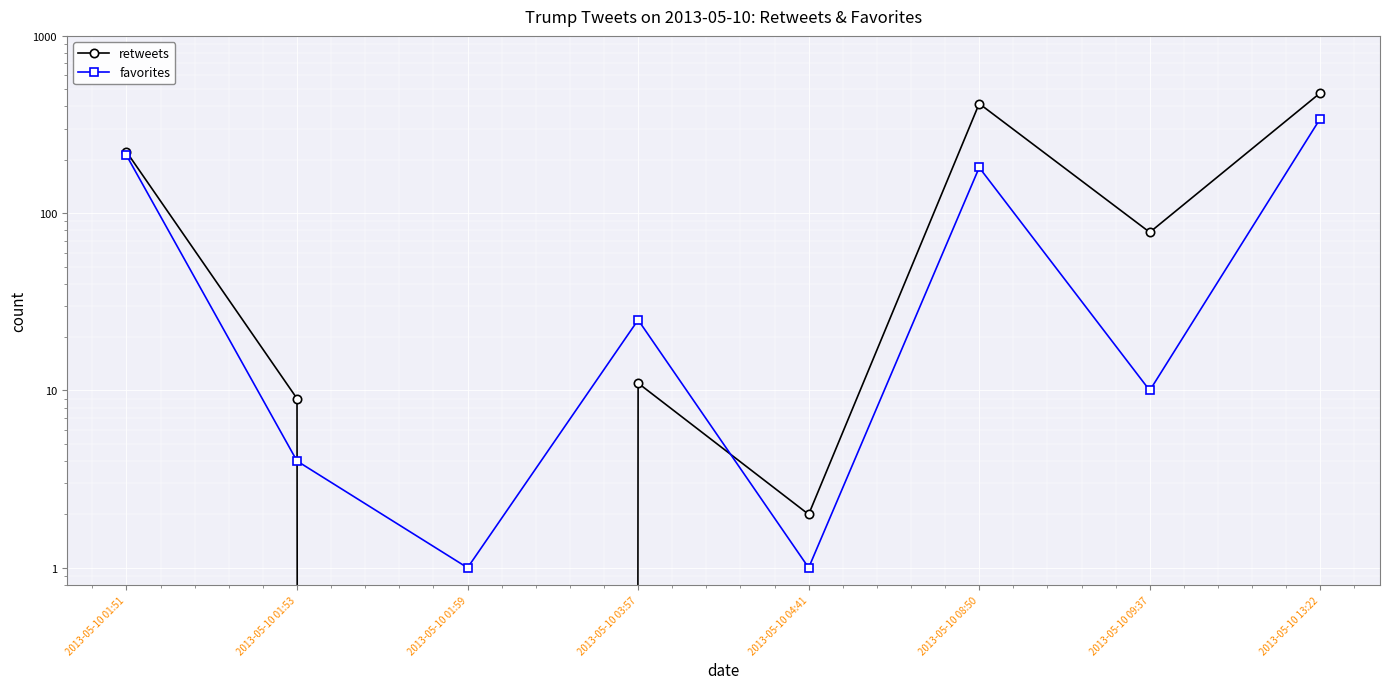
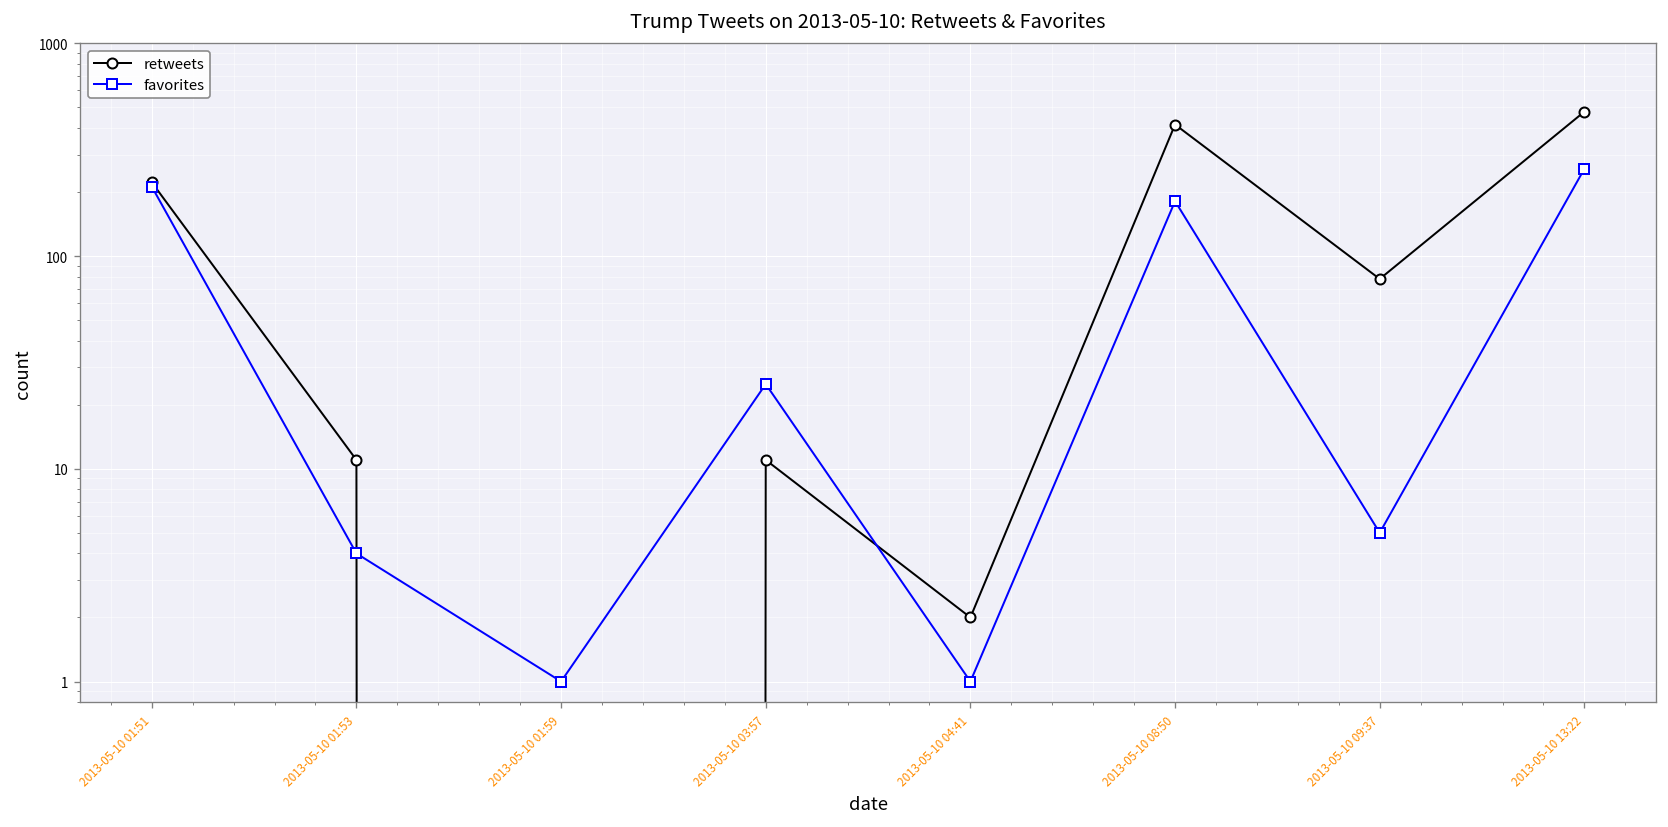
retweets, 2013-05-10 01:53: 9 -> 11
favorites, 2013-05-10 09:37: 10 -> 5
favorites, 2013-05-10 13:22: 340 -> 260
